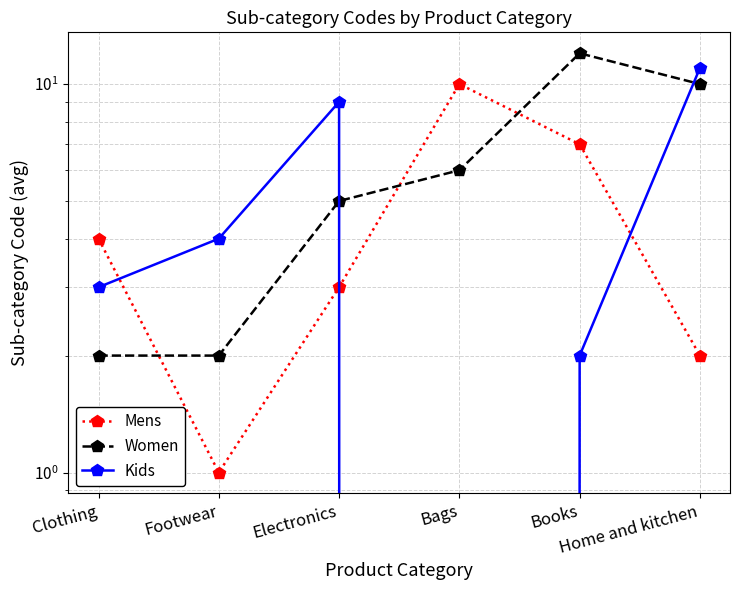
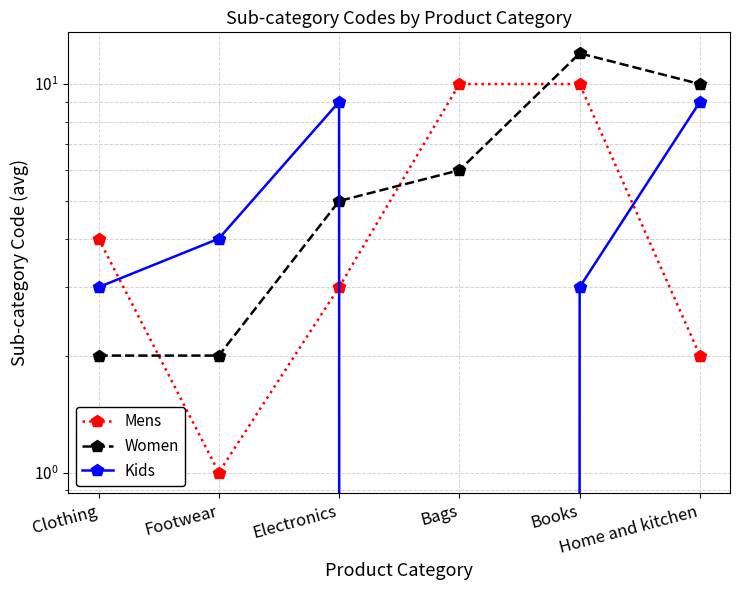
Mens, Books: 7 -> 10
Kids, Books: 2 -> 3
Kids, Home and kitchen: 11 -> 9
